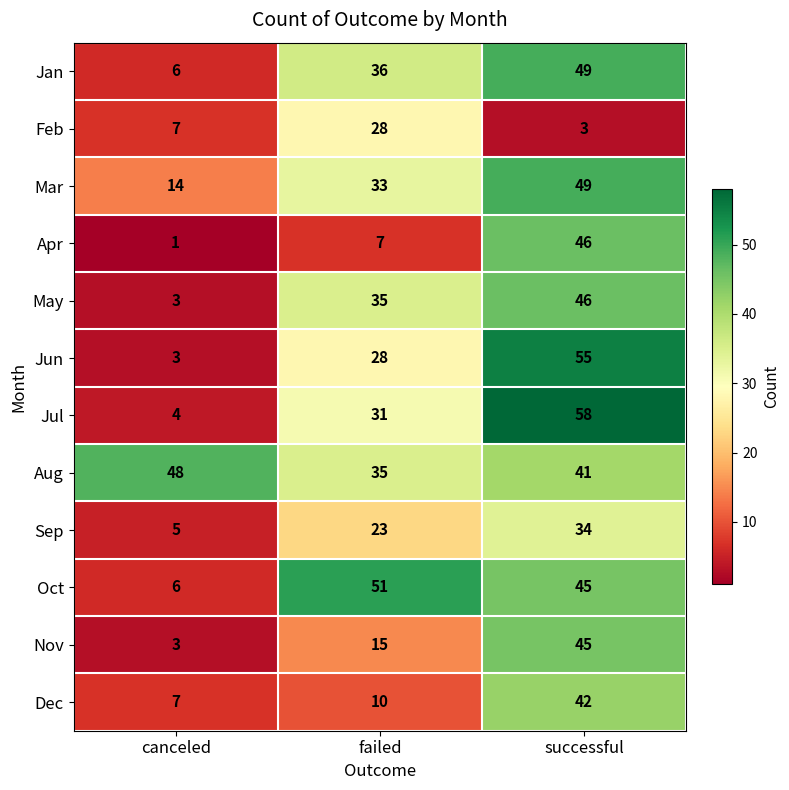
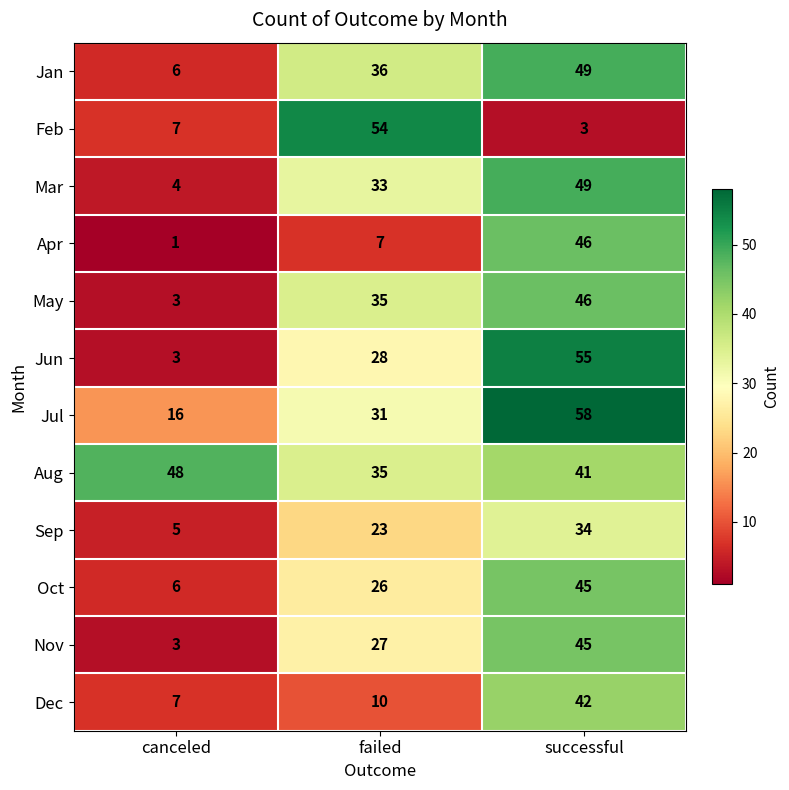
Feb, failed: 28 -> 54
Mar, canceled: 14 -> 4
Jul, canceled: 4 -> 16
Oct, failed: 51 -> 26
Nov, failed: 15 -> 27
